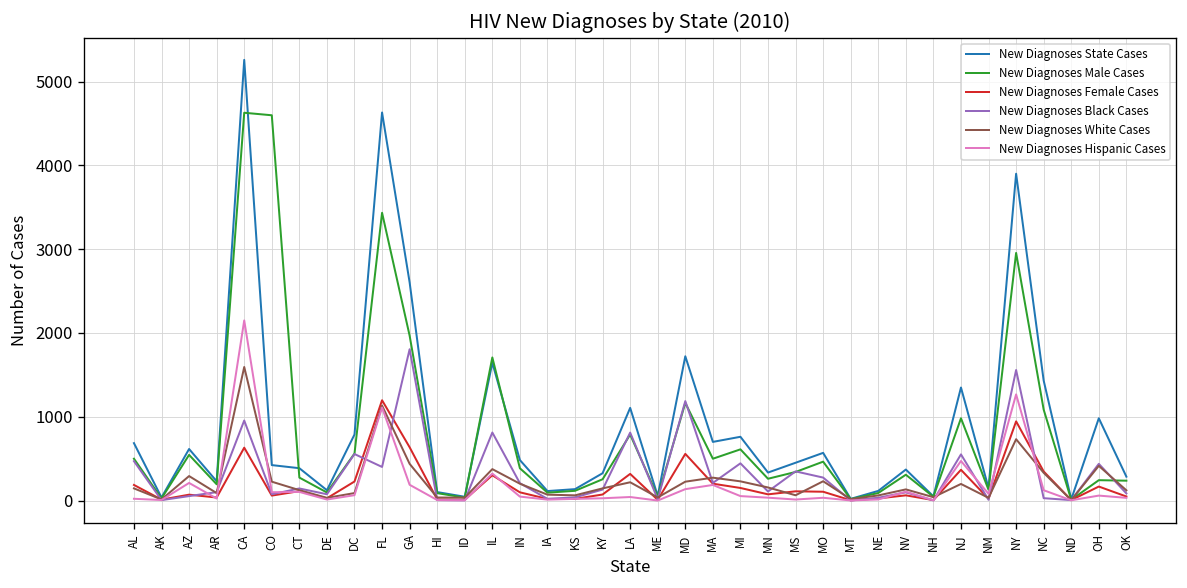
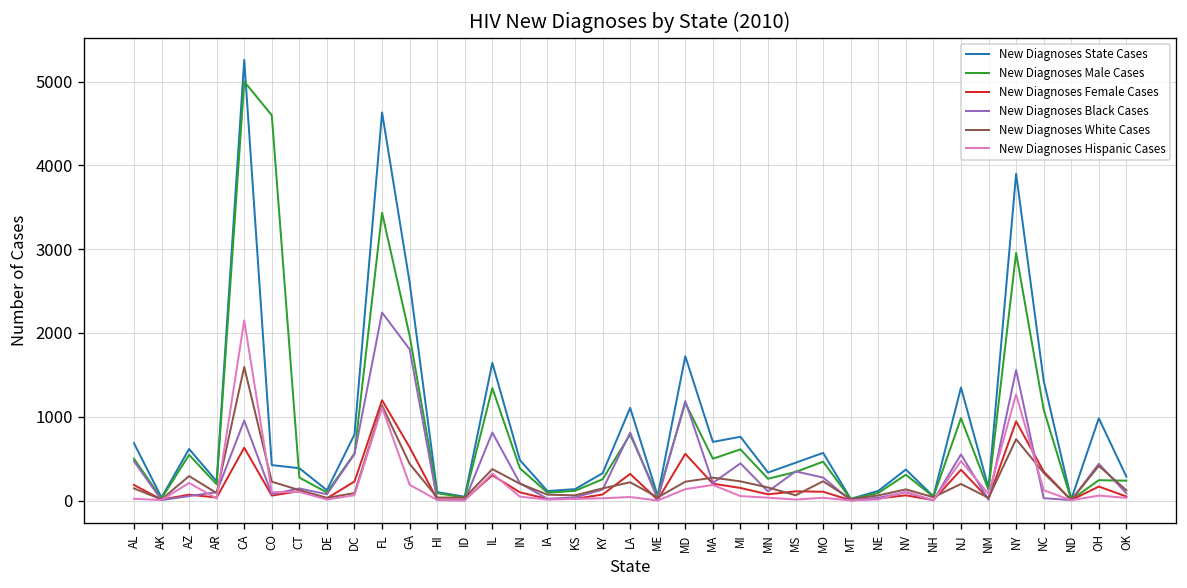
New Diagnoses Male Cases, CA: 4600 -> 5000
New Diagnoses Black Cases, FL: 400 -> 2200
New Diagnoses Male Cases, IL: 1700 -> 1300
